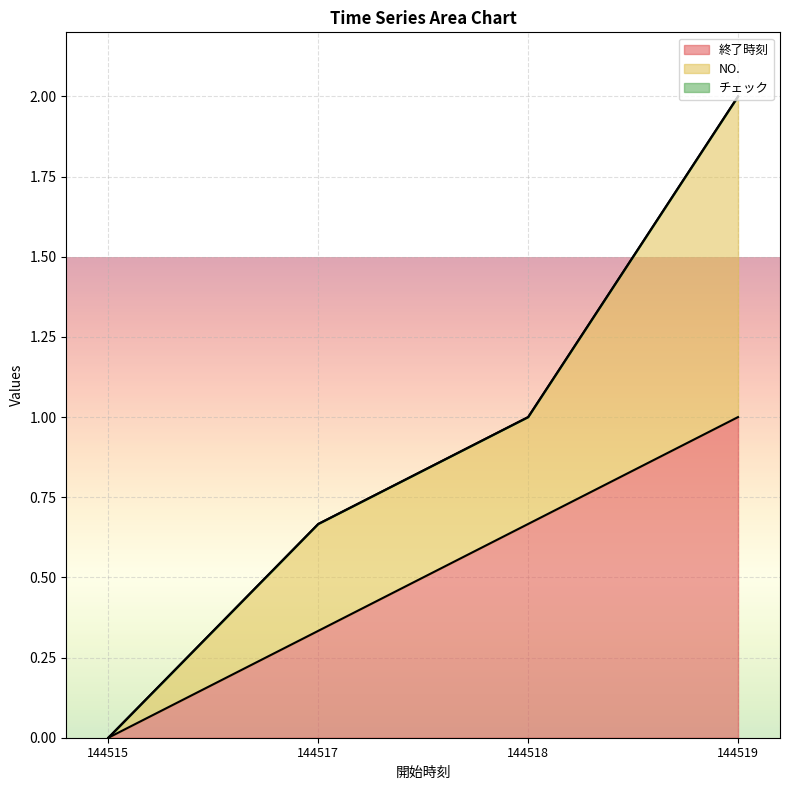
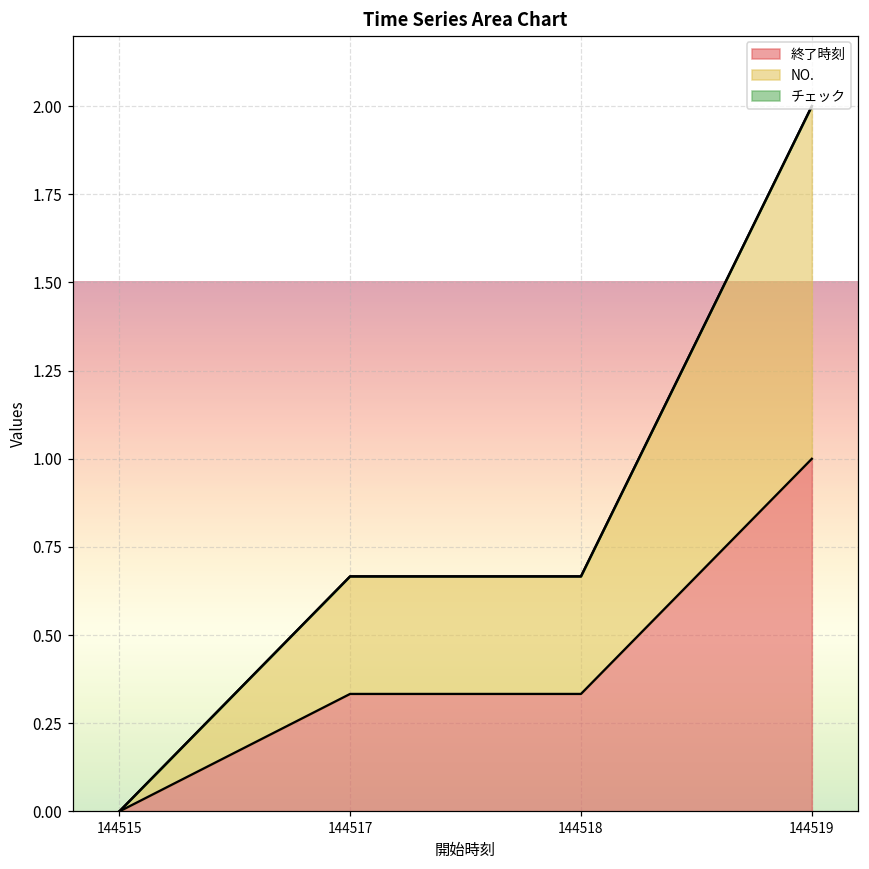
終了時刻, 144518: 0.67 -> 0.33
